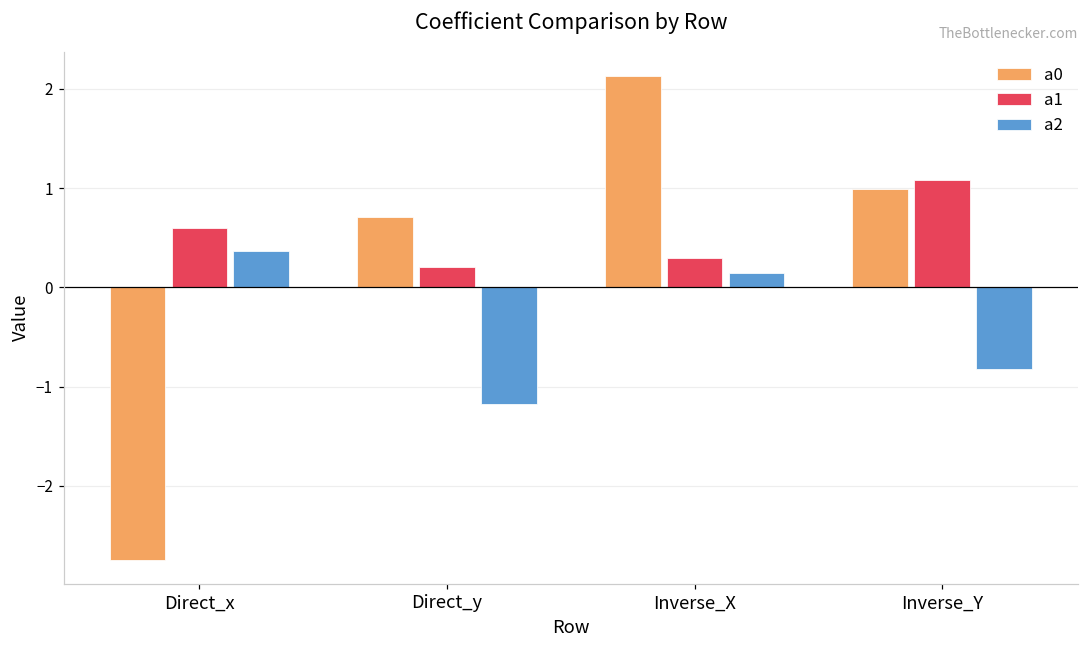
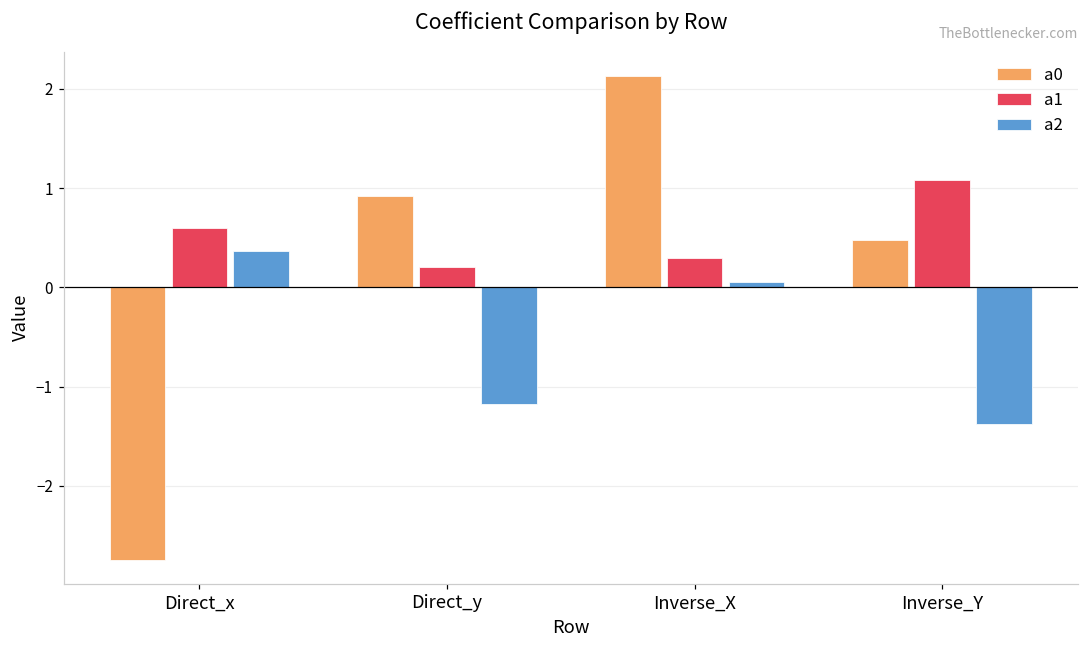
a0, Direct_y: 0.7 -> 0.9
a2, Inverse_X: 0.15 -> 0.05
a0, Inverse_Y: 1.0 -> 0.5
a2, Inverse_Y: -0.8 -> -1.4
